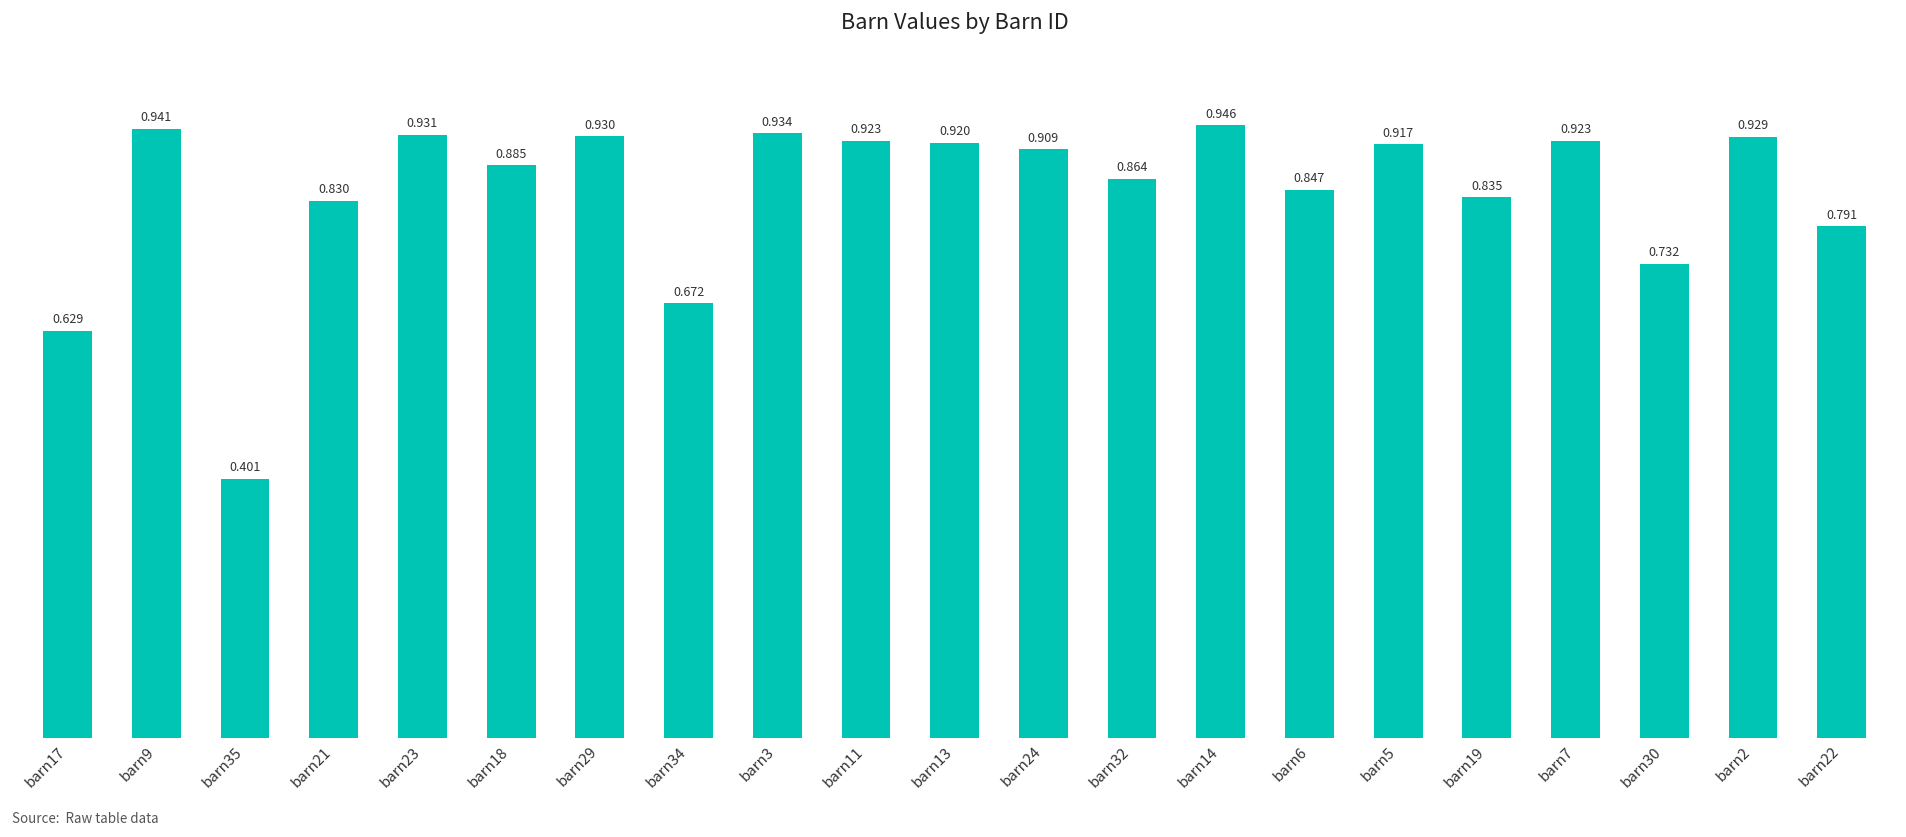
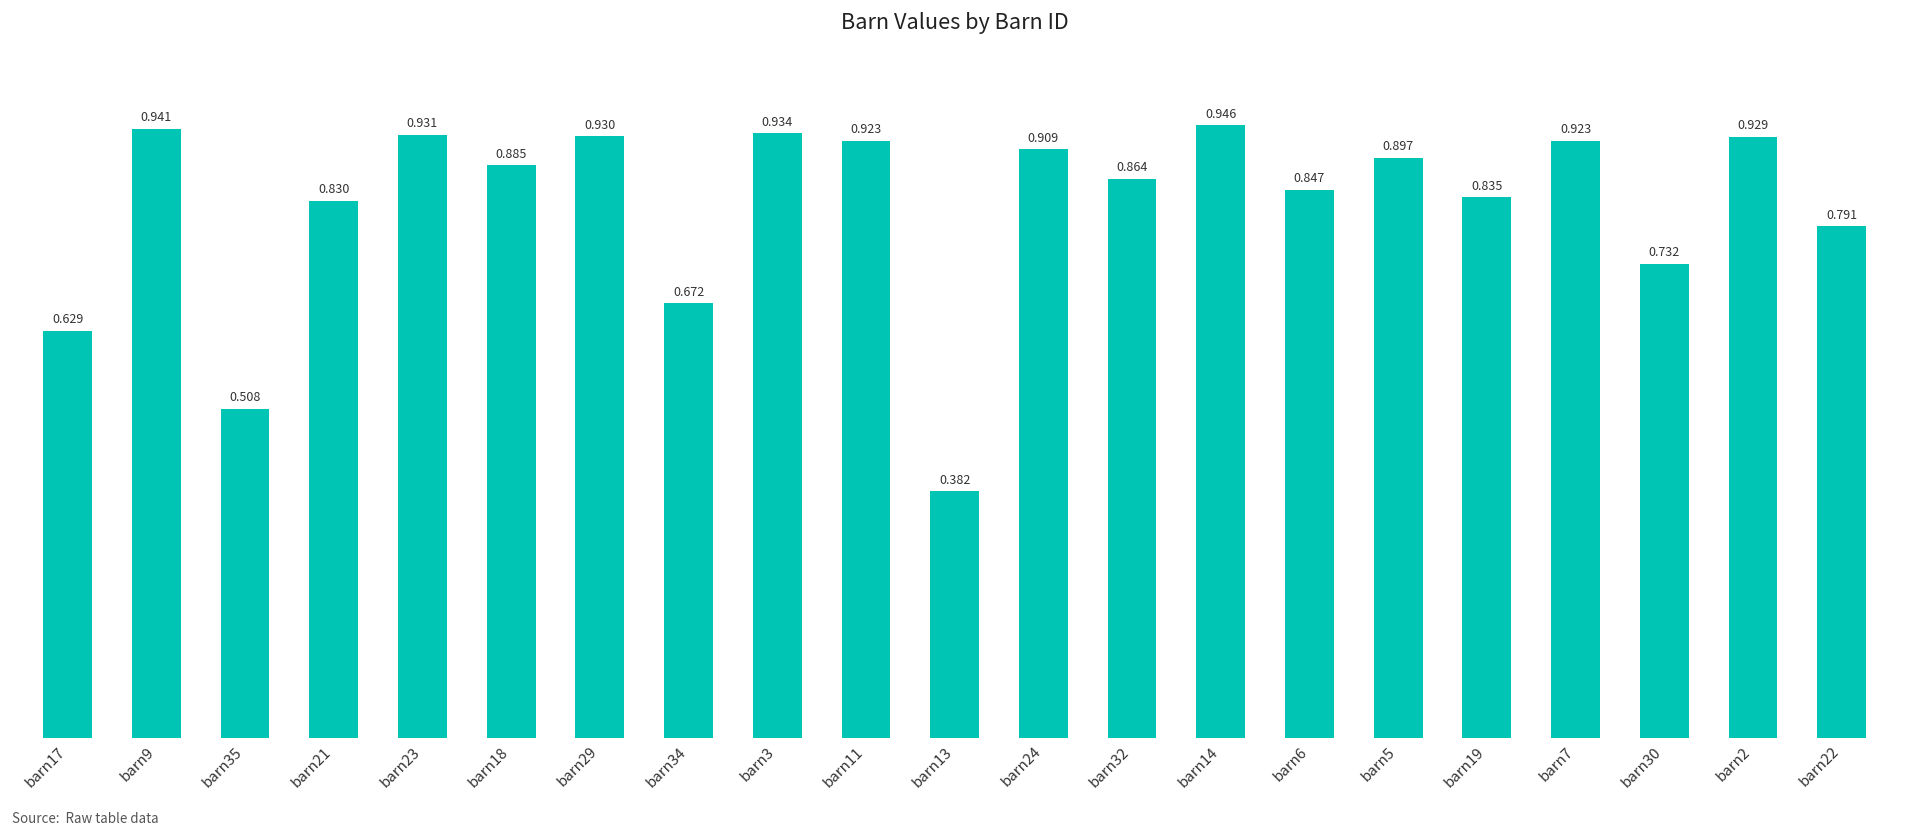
barn35: 0.401 -> 0.508
barn13: 0.920 -> 0.382
barn5: 0.917 -> 0.897
